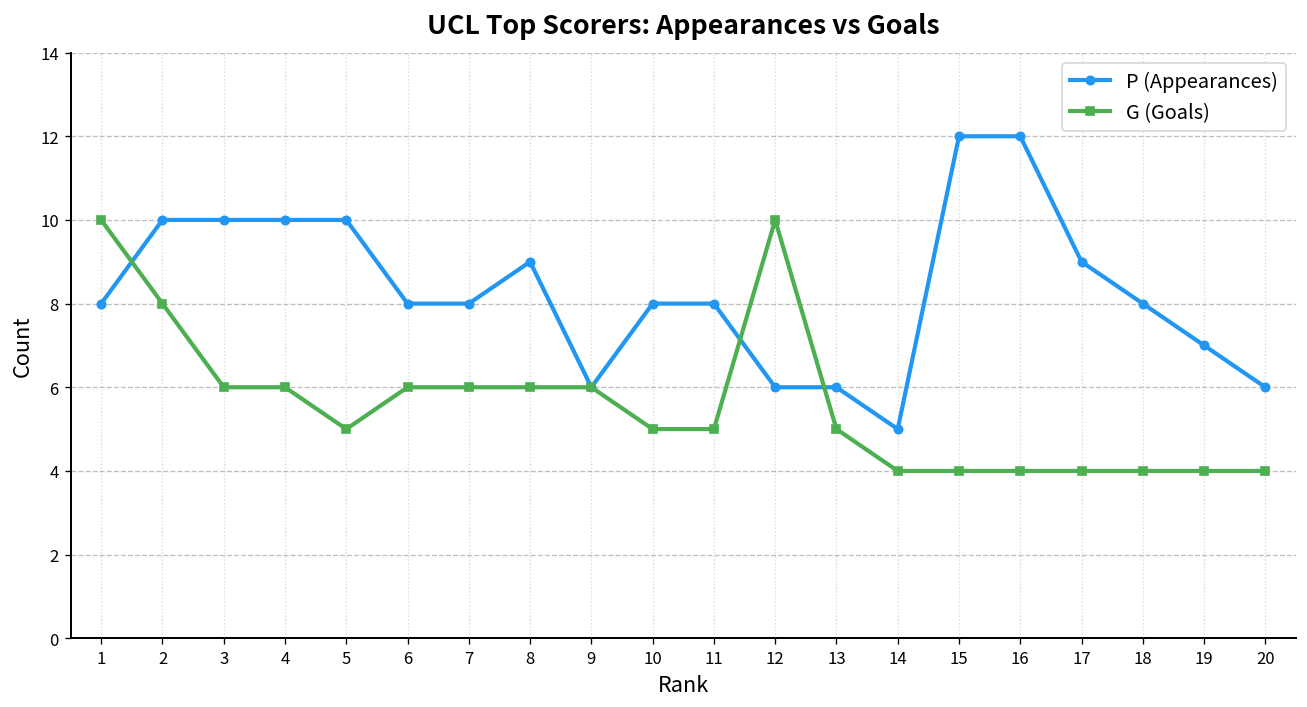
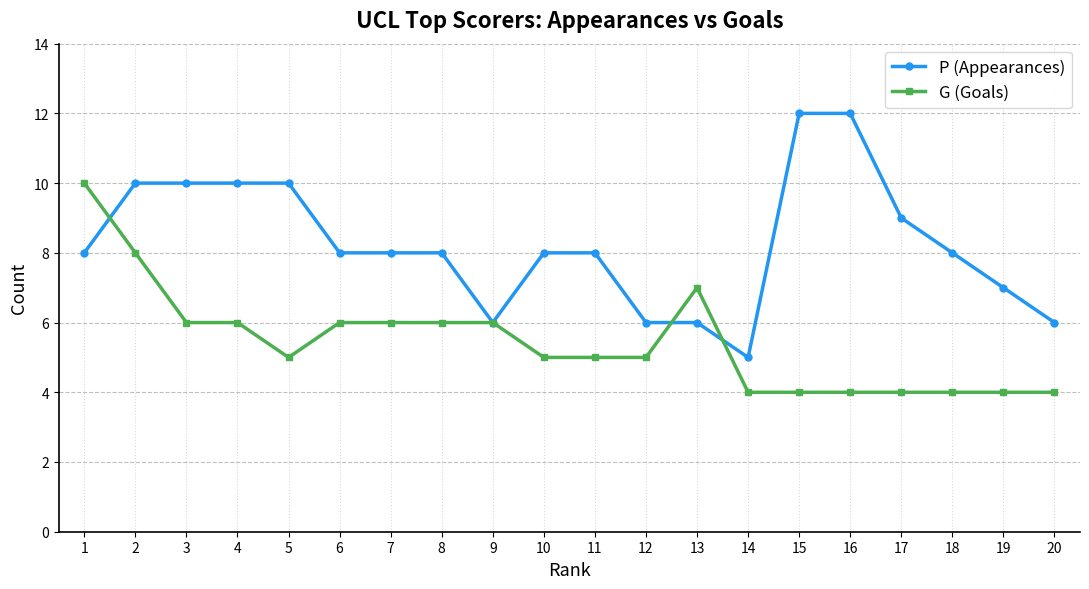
P (Appearances), 8: 9 -> 8
G (Goals), 12: 10 -> 5
G (Goals), 13: 5 -> 7
